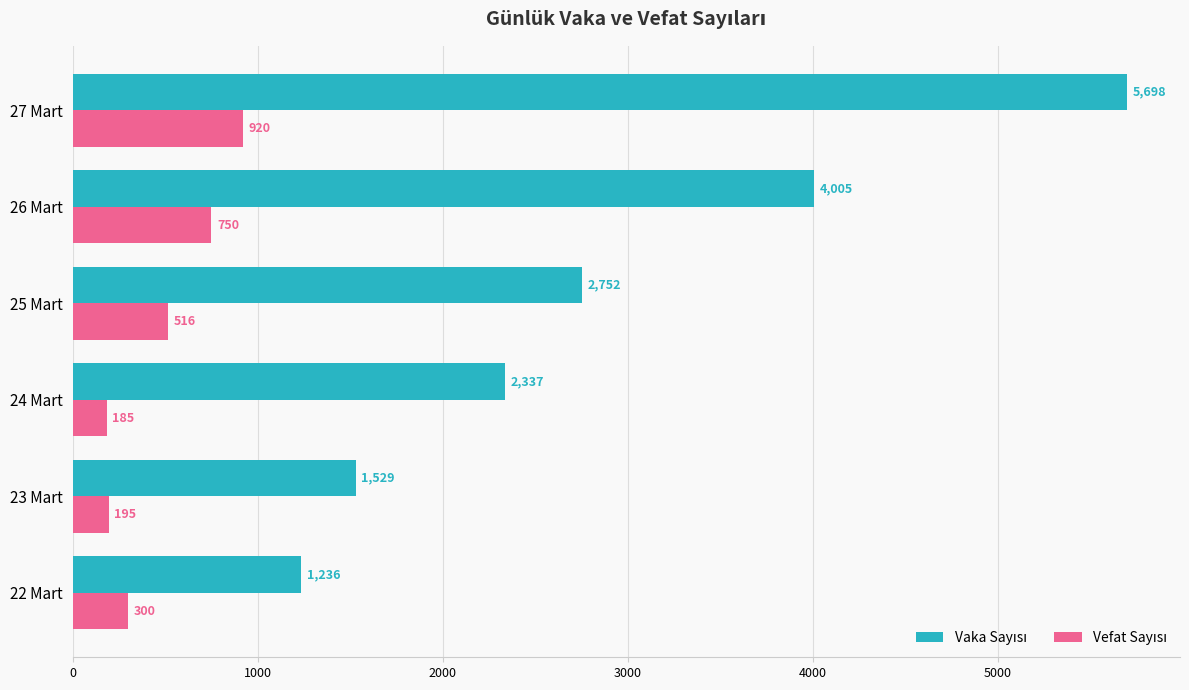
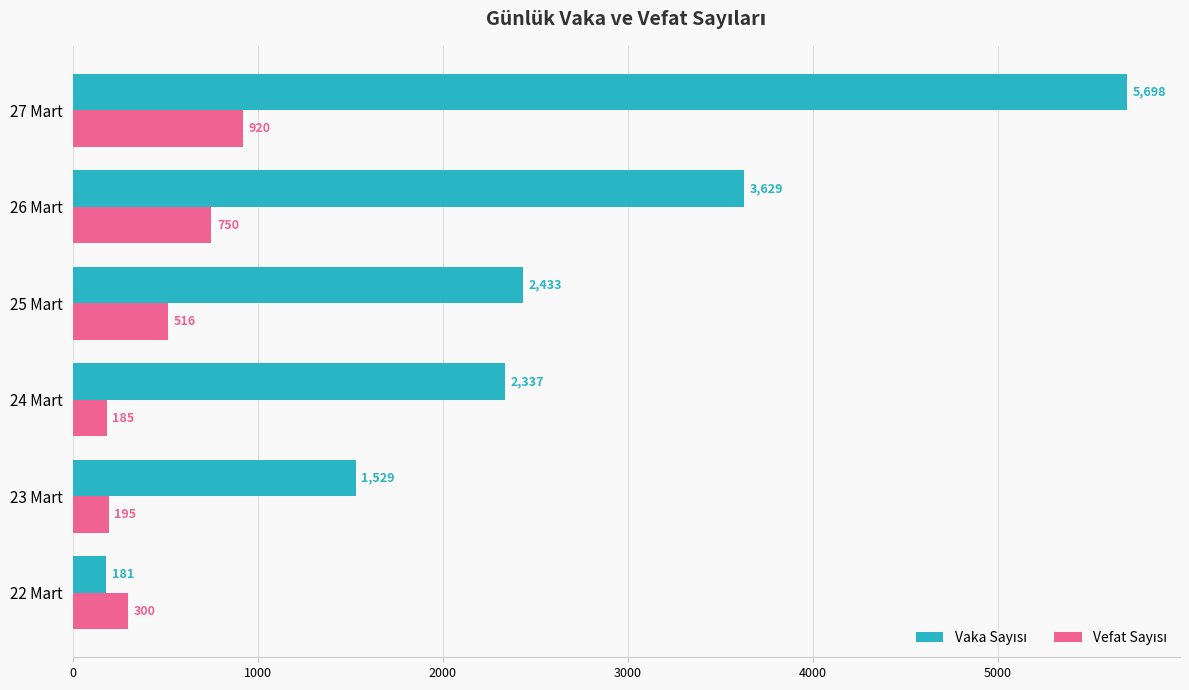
Vaka Sayısı, 26 Mart: 4,005 -> 3,629
Vaka Sayısı, 25 Mart: 2,752 -> 2,433
Vaka Sayısı, 22 Mart: 1,236 -> 181
